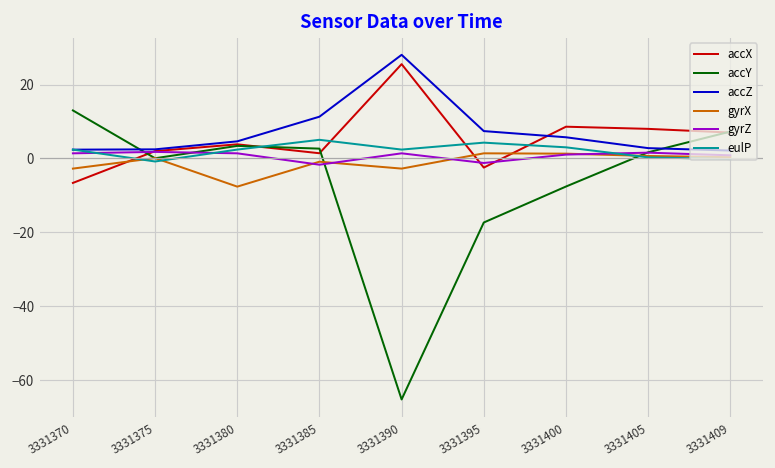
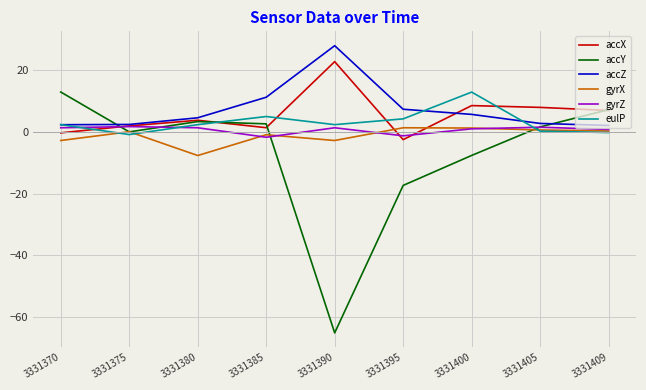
accX, 3331370: -7 -> 0
accX, 3331390: 26 -> 23
eulP, 3331400: 3 -> 13
